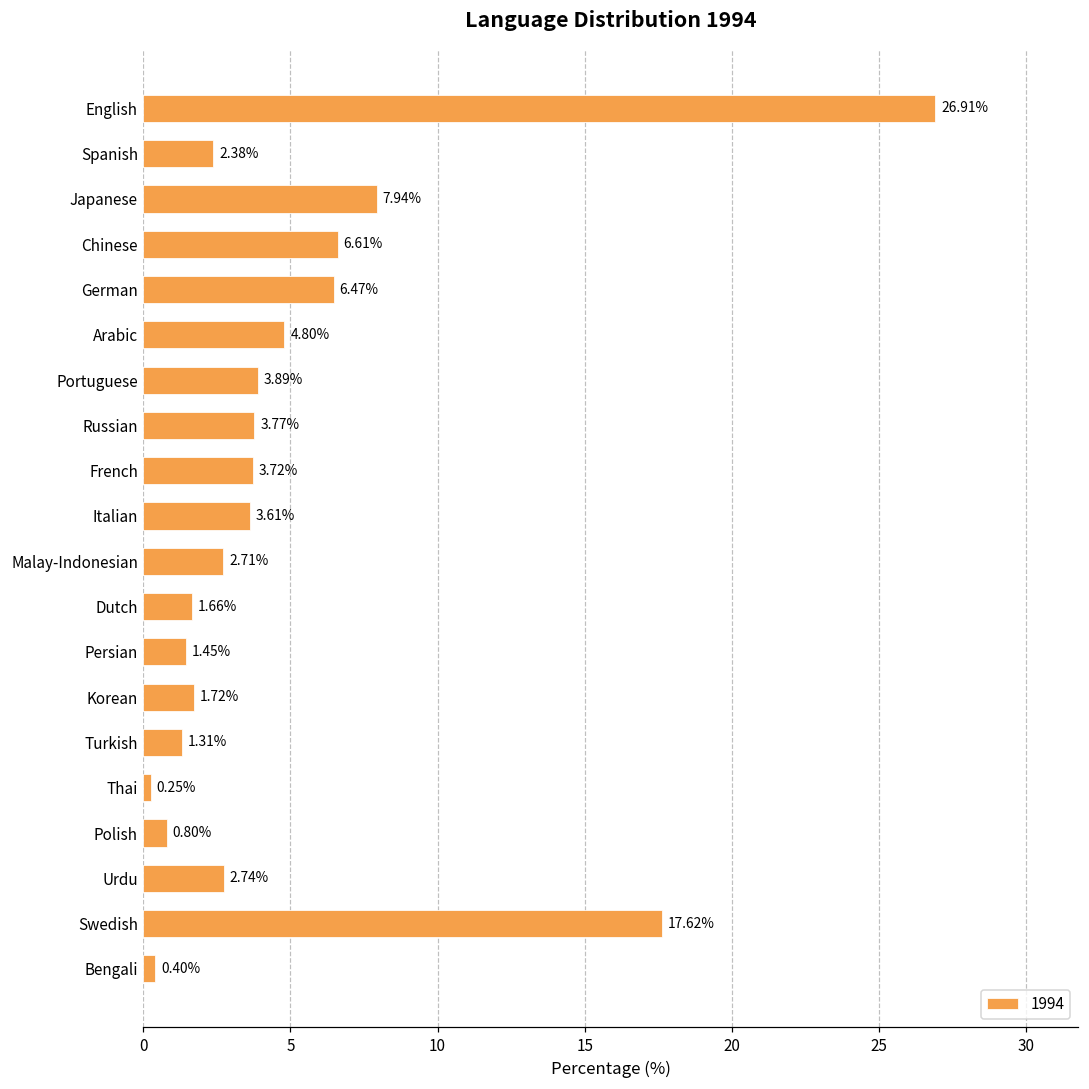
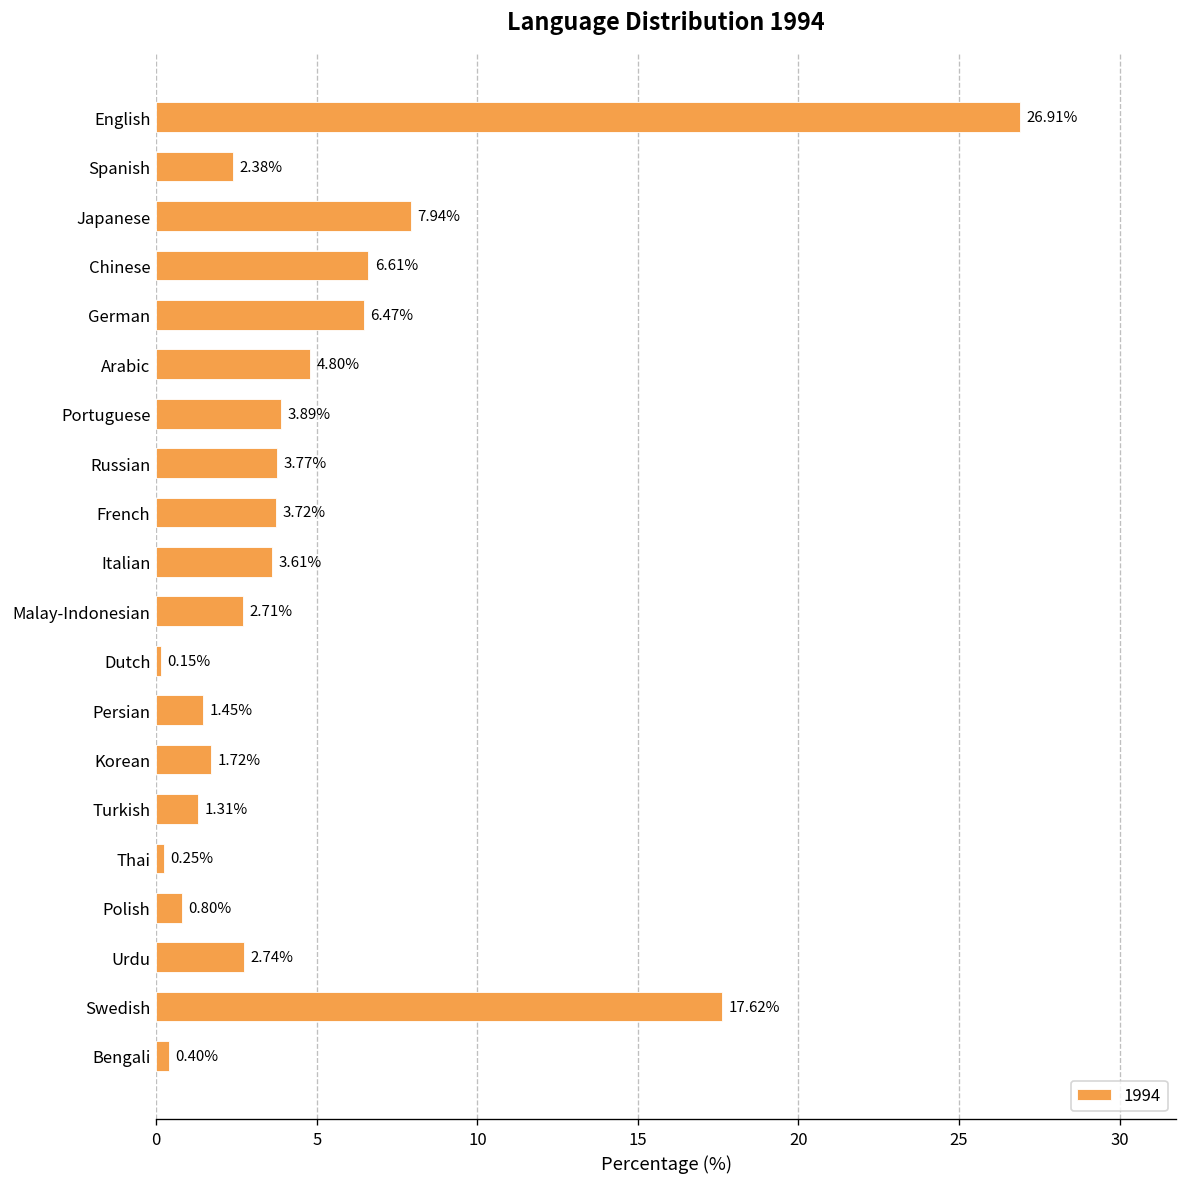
Dutch: 1.66% -> 0.15%
